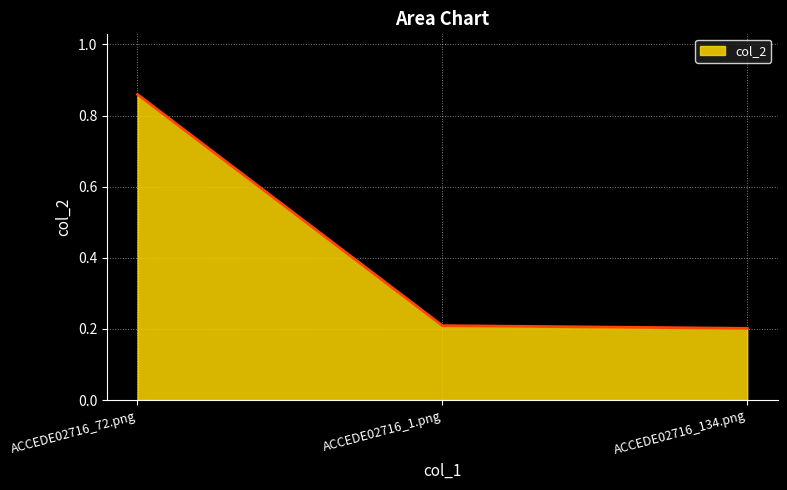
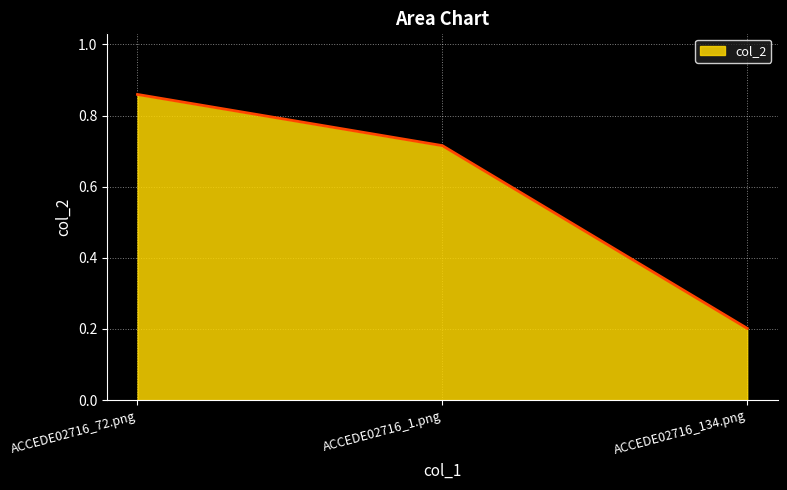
ACCEDE02716_1.png: 0.21 -> 0.72
